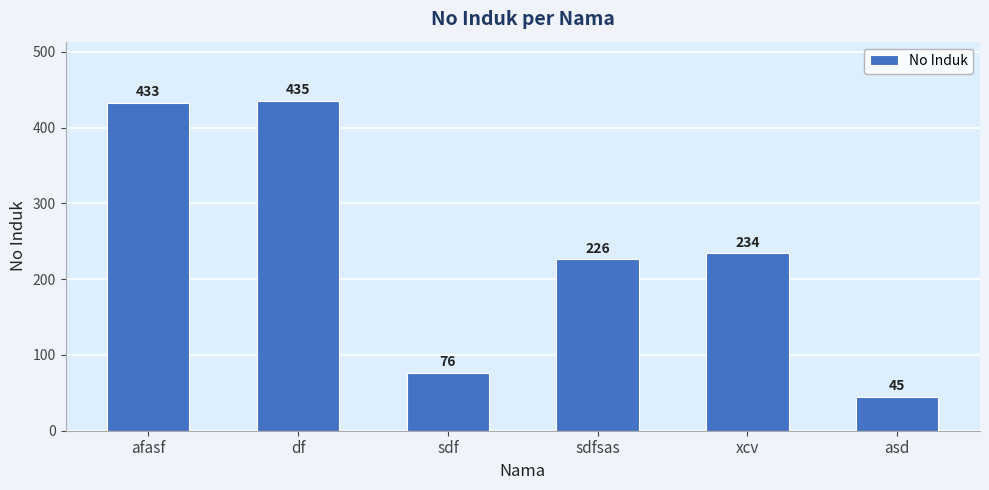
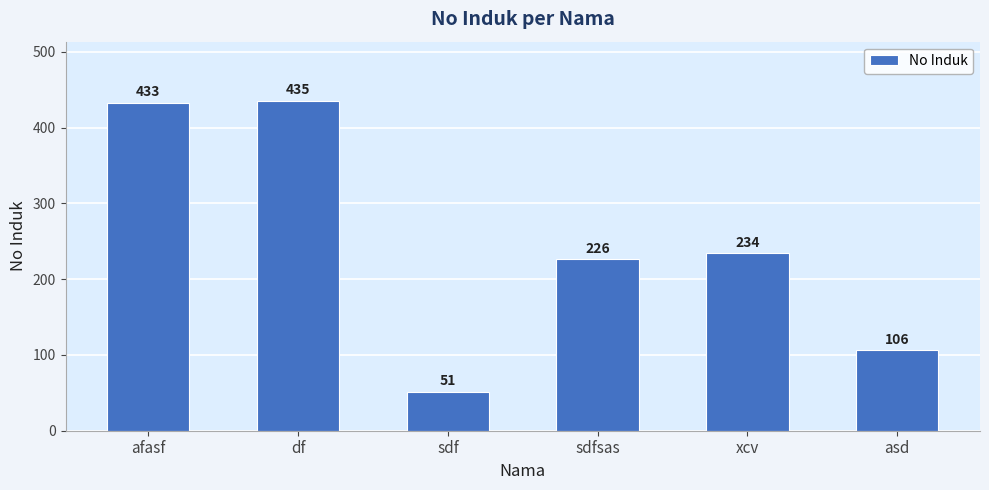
sdf: 76 -> 51
asd: 45 -> 106
